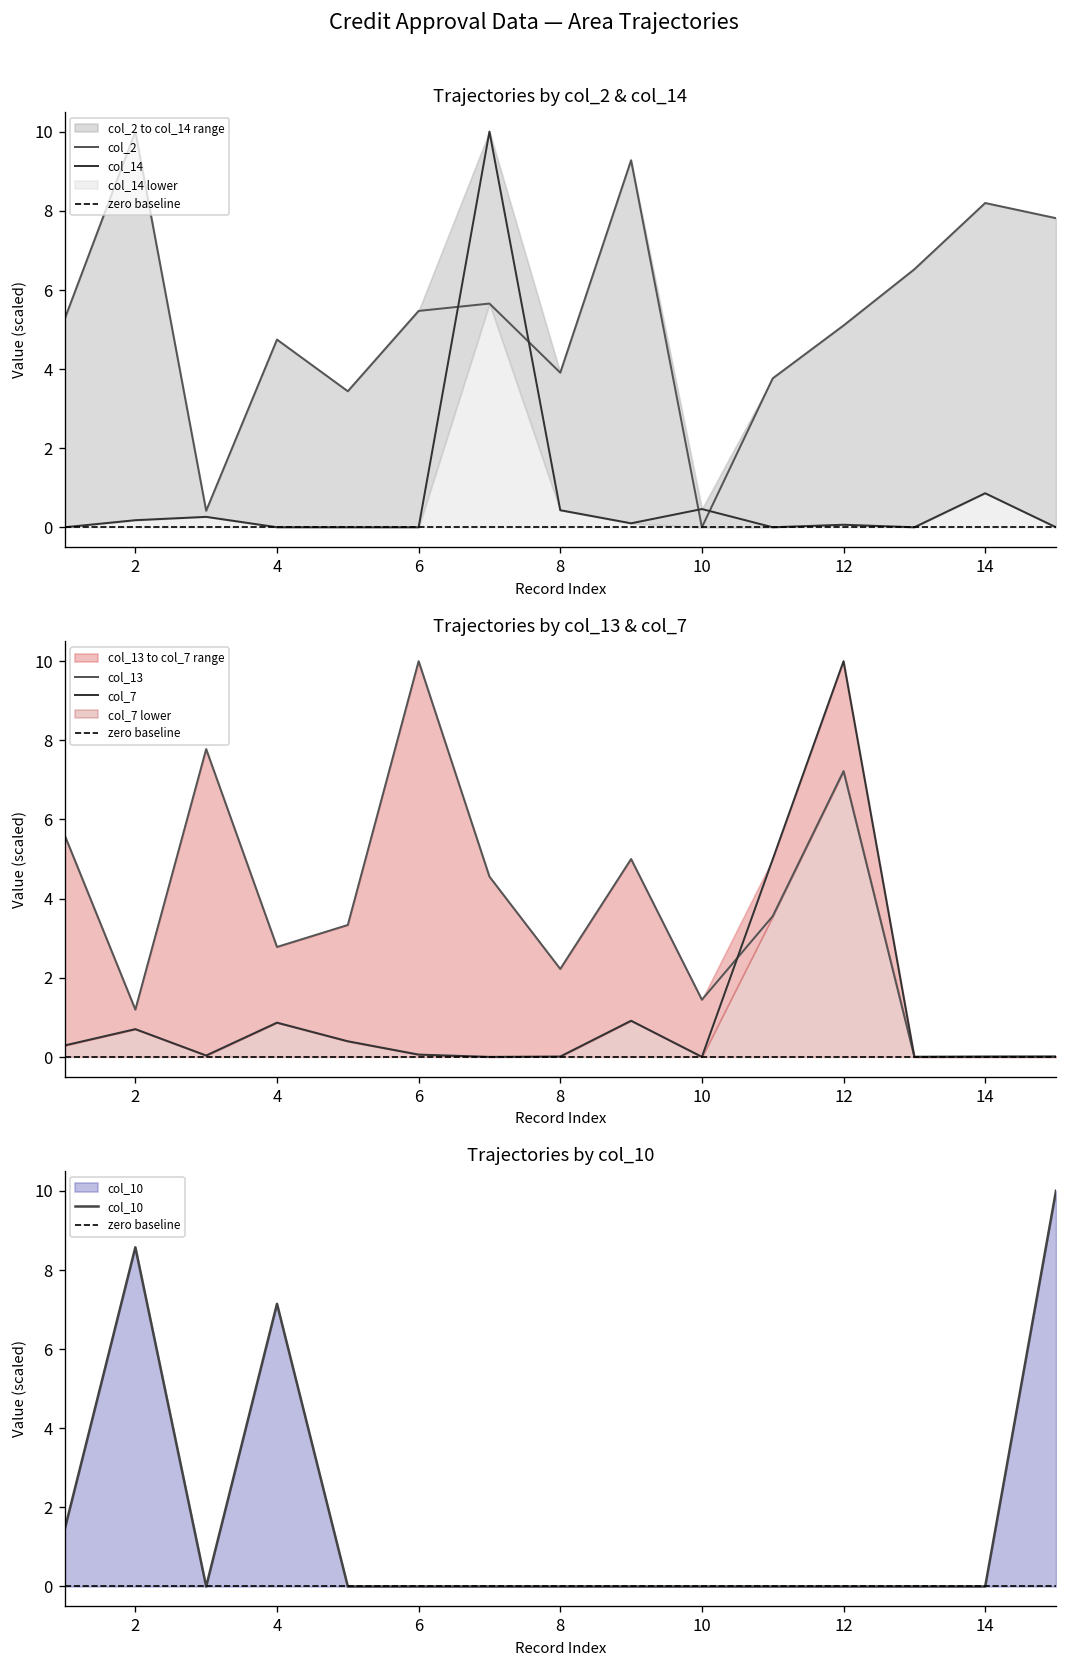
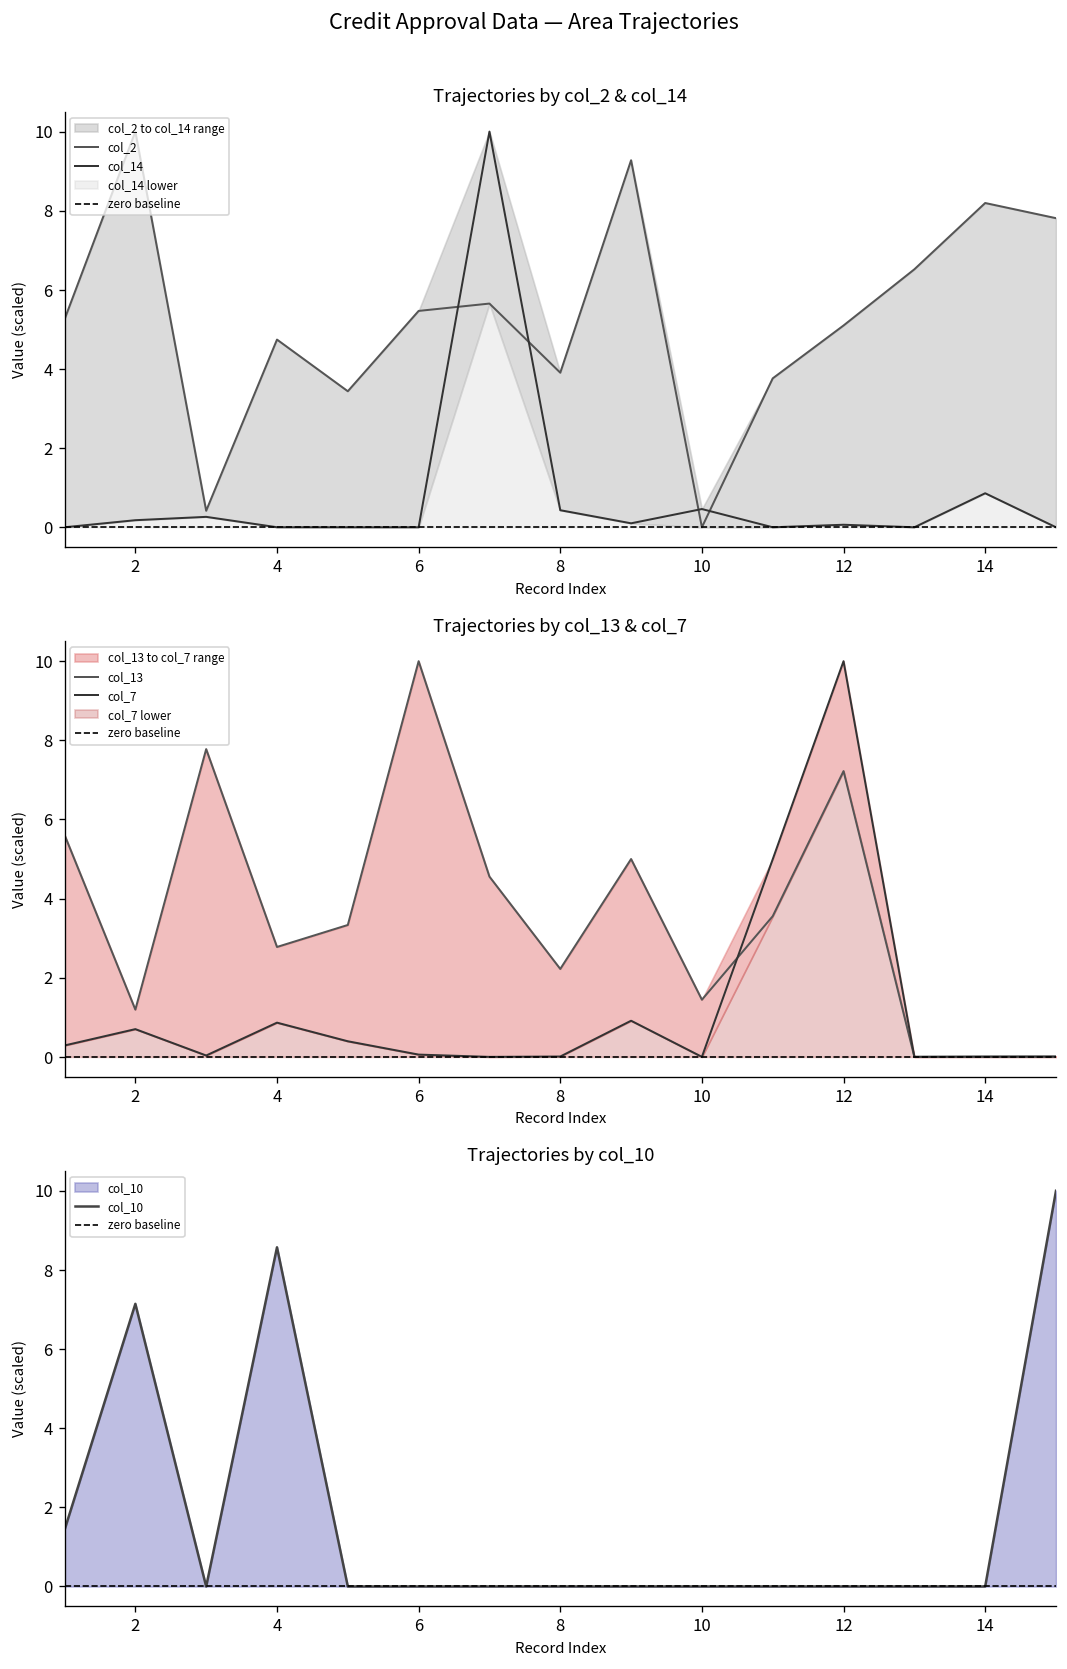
Trajectories by col_10, 2: 8.6 -> 7.1
Trajectories by col_10, 4: 7.1 -> 8.6
